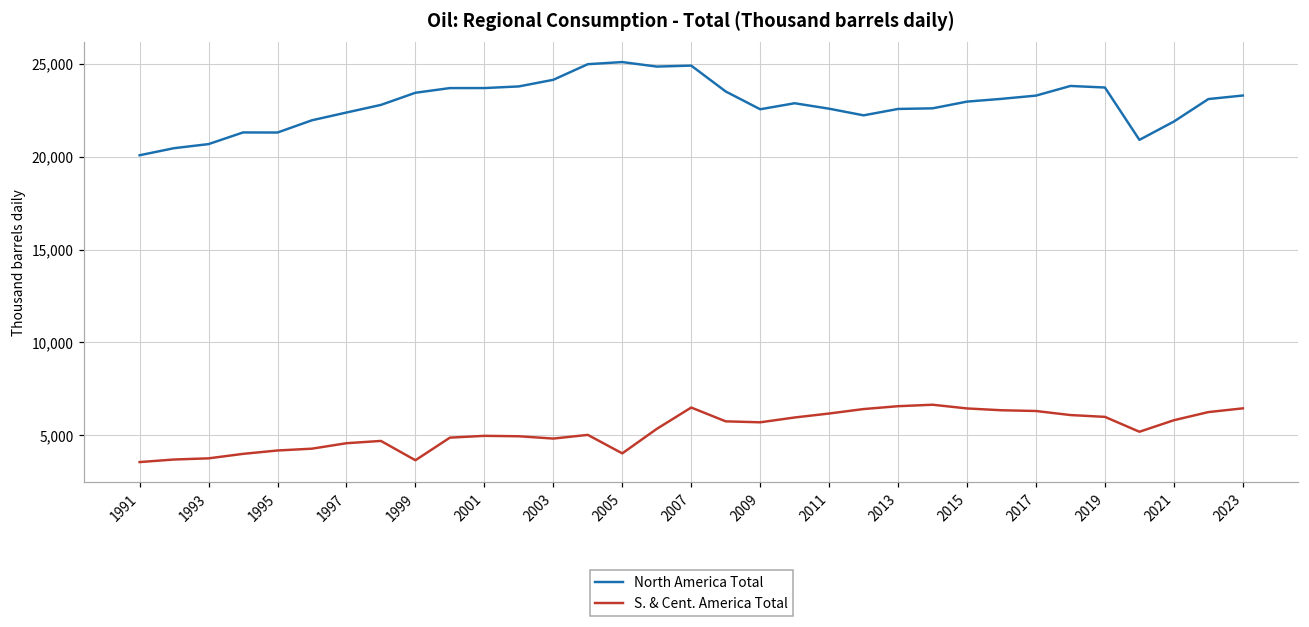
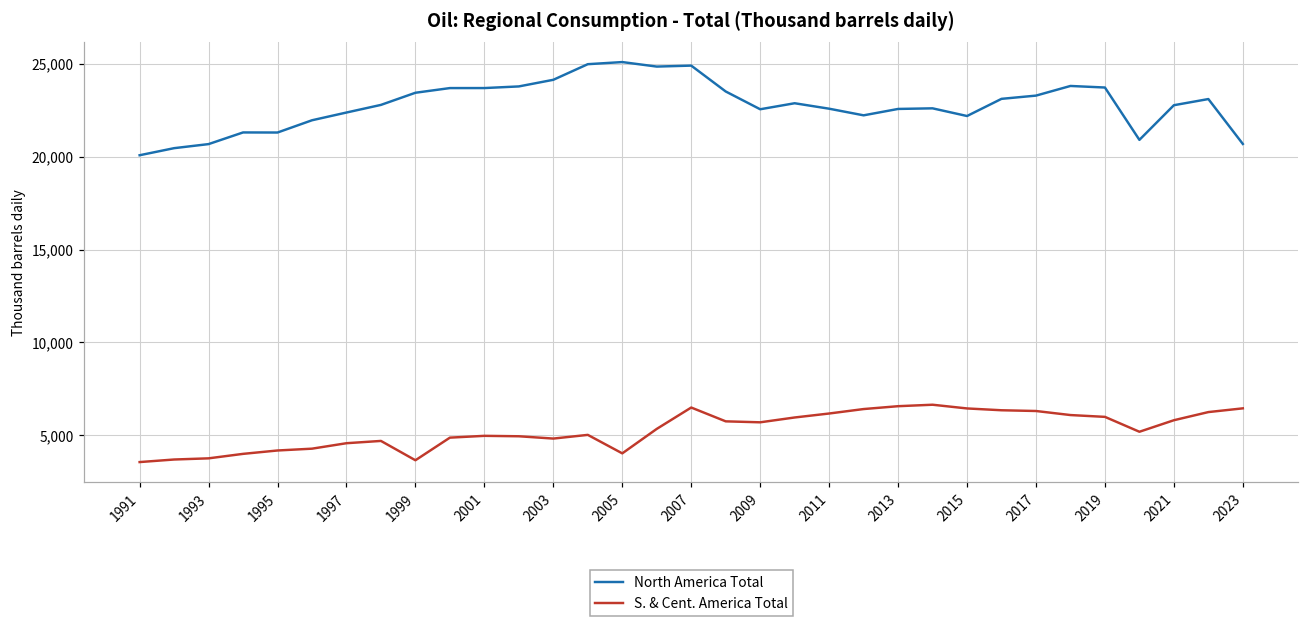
North America Total, 2015: 23,000 -> 22,200
North America Total, 2021: 21,900 -> 22,800
North America Total, 2023: 23,300 -> 20,700
